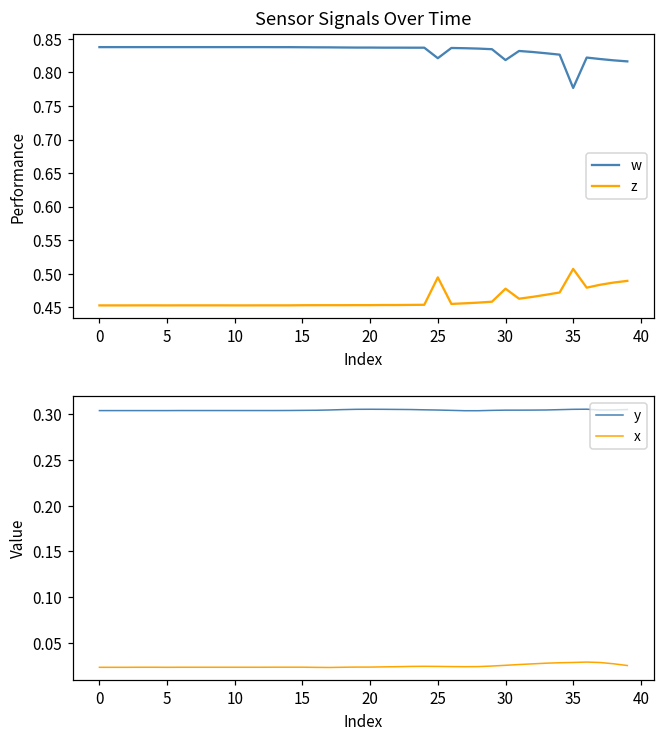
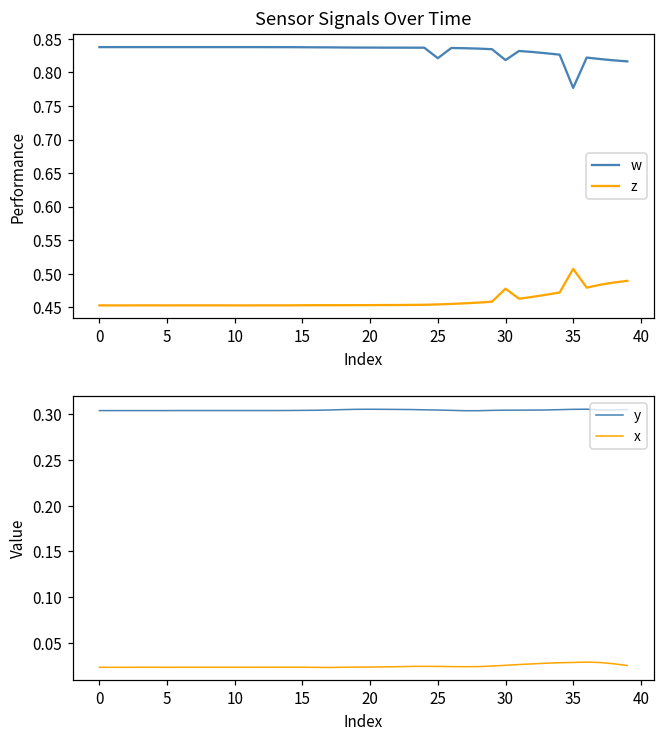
Sensor Signals Over Time, z, 25: 0.49 -> 0.45
